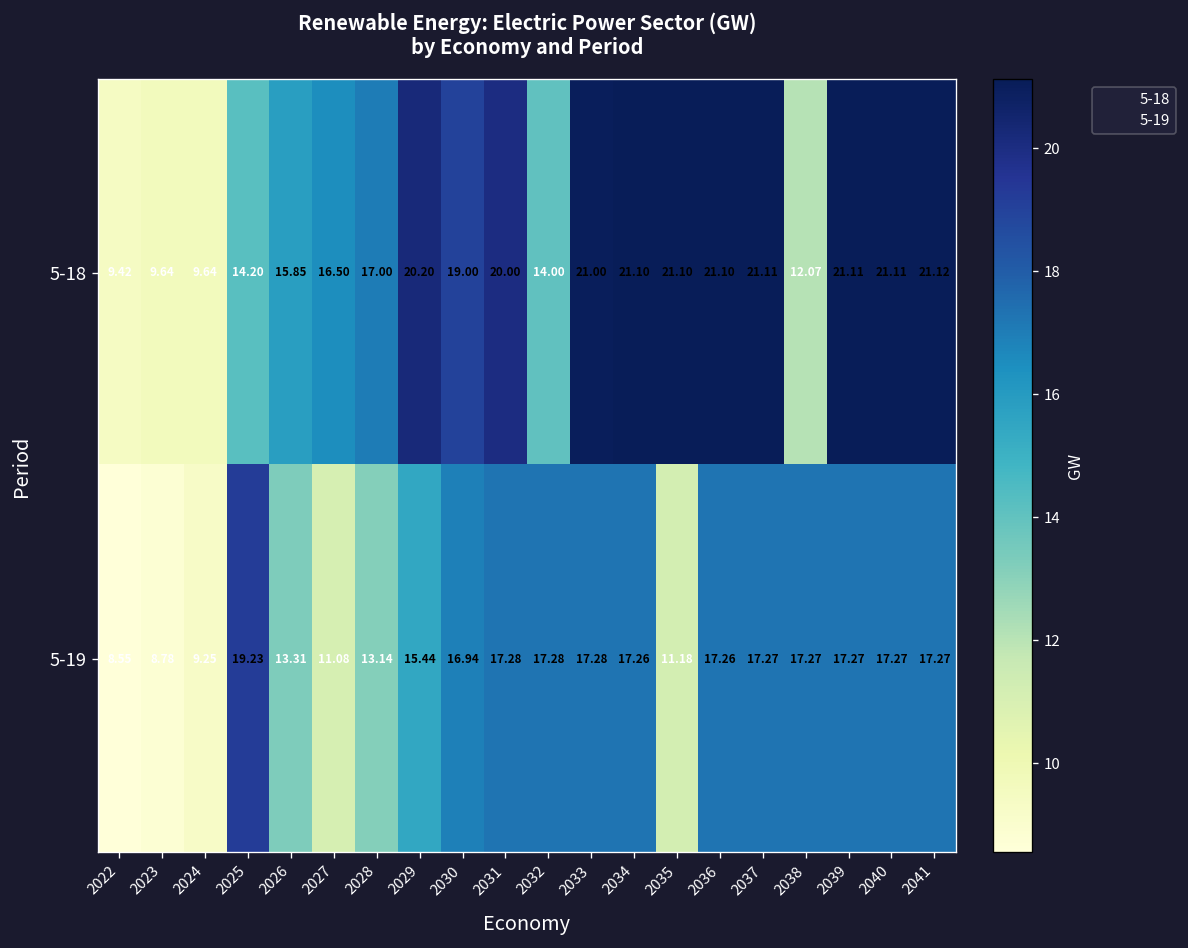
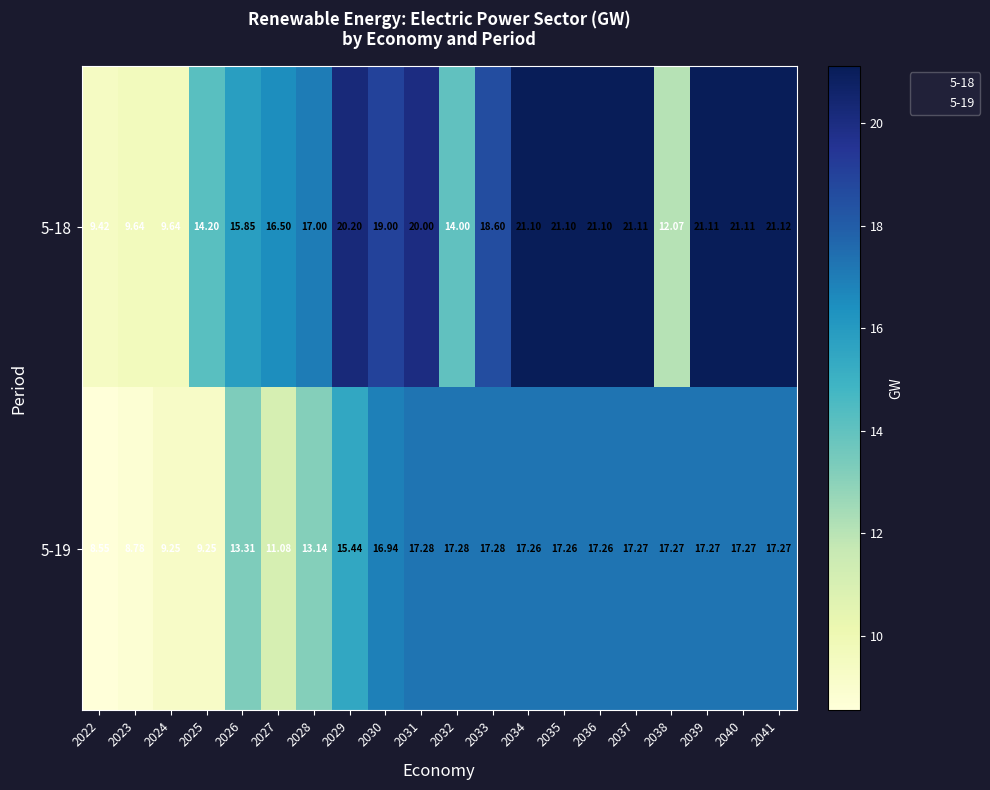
5-18, 2033: 21.00 -> 18.60
5-19, 2025: 19.23 -> 9.25
5-19, 2035: 11.18 -> 17.26
